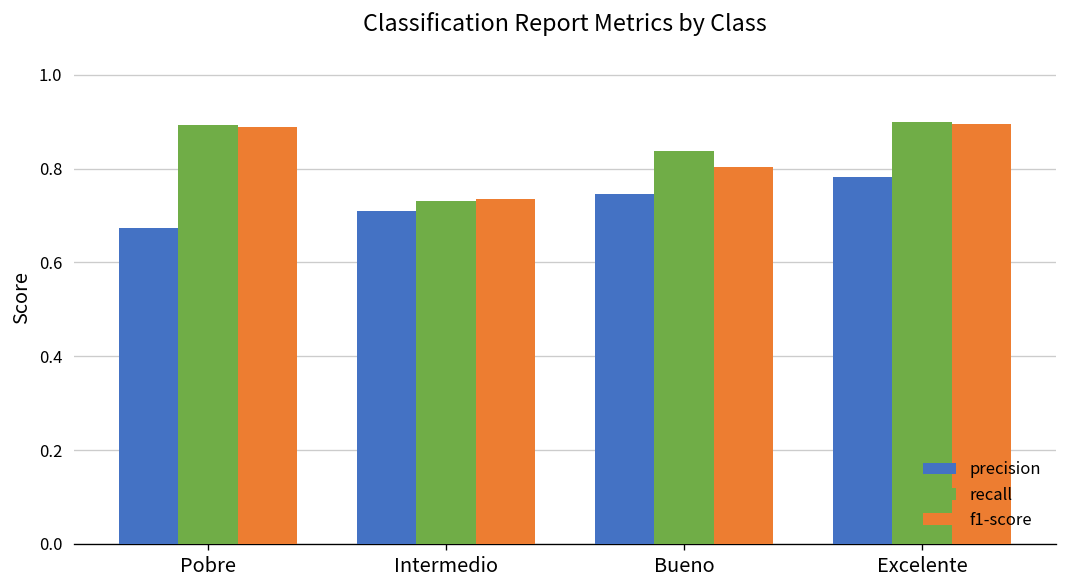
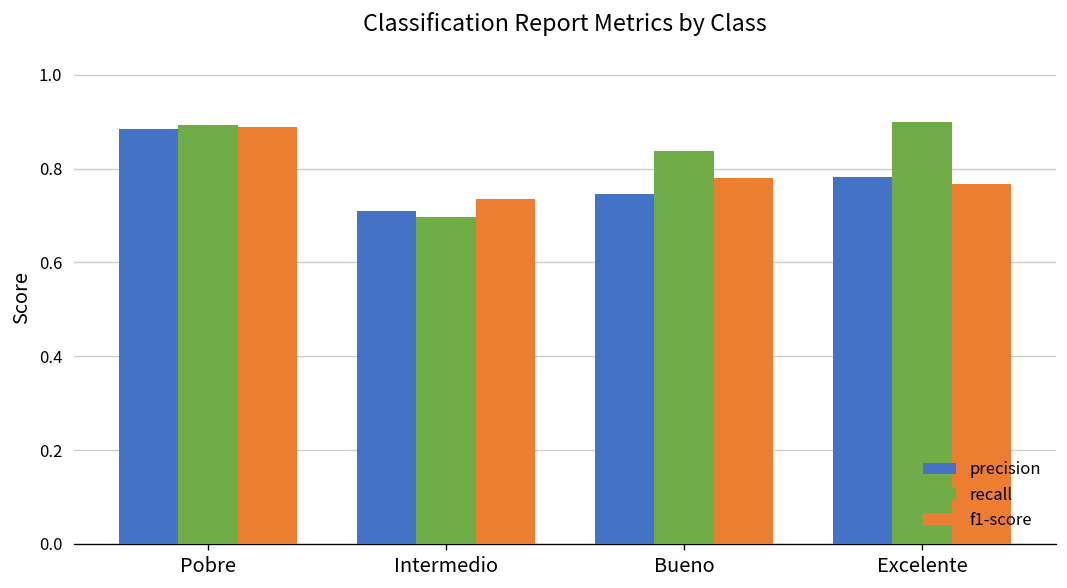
precision, Pobre: 0.67 -> 0.88
recall, Intermedio: 0.73 -> 0.70
f1-score, Bueno: 0.80 -> 0.78
f1-score, Excelente: 0.89 -> 0.77
